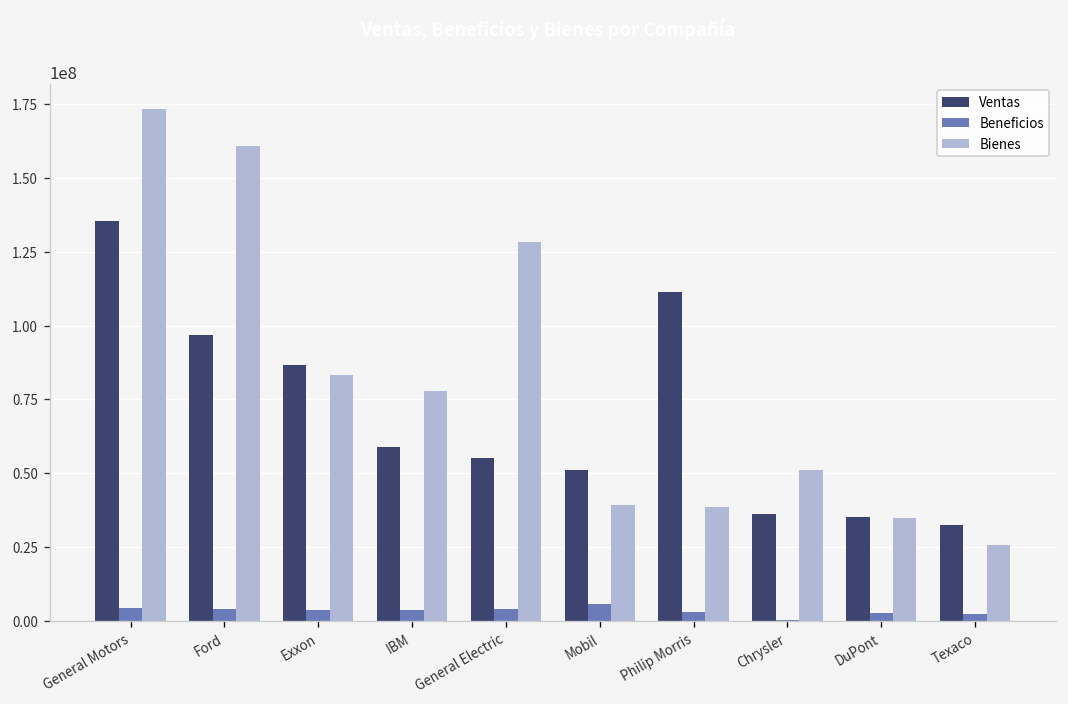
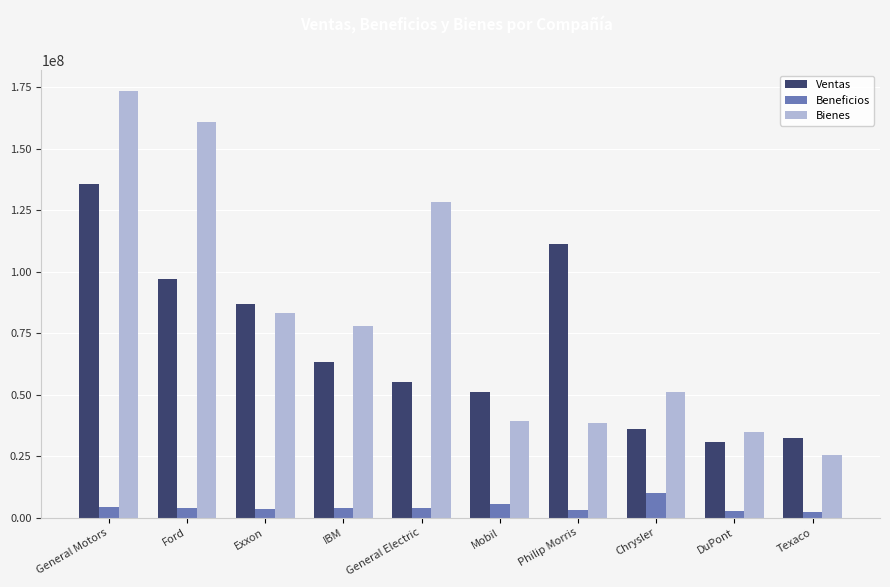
Ventas, IBM: 59000000 -> 63000000
Beneficios, Chrysler: 0 -> 10000000
Ventas, DuPont: 35000000 -> 31000000
